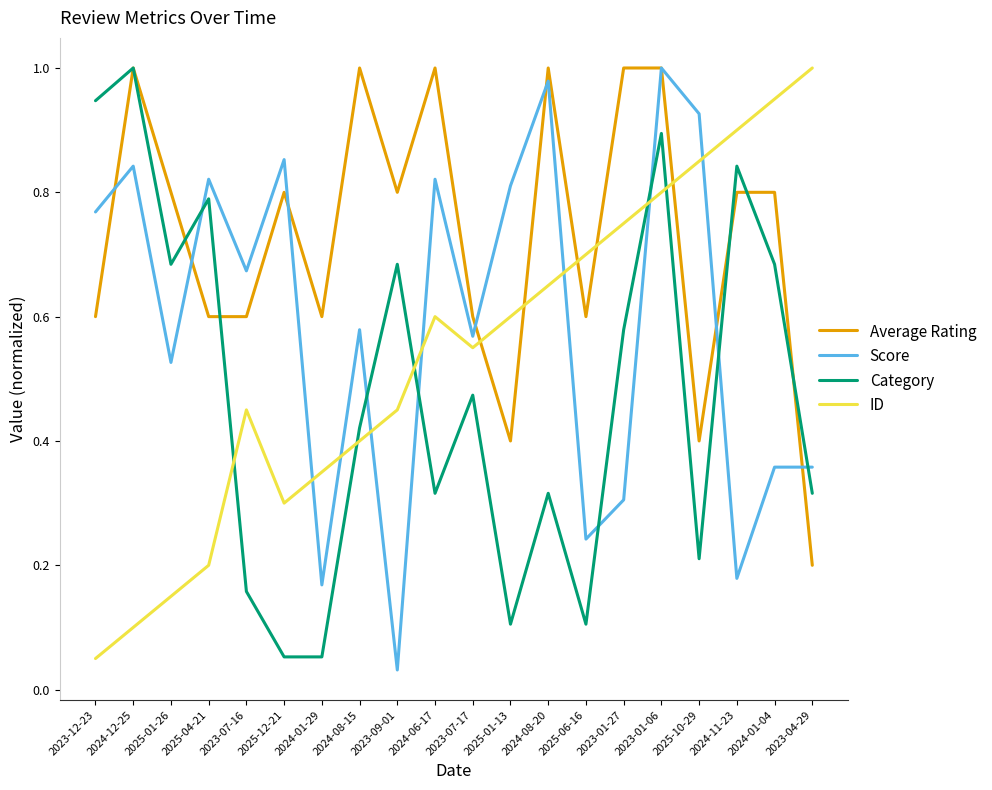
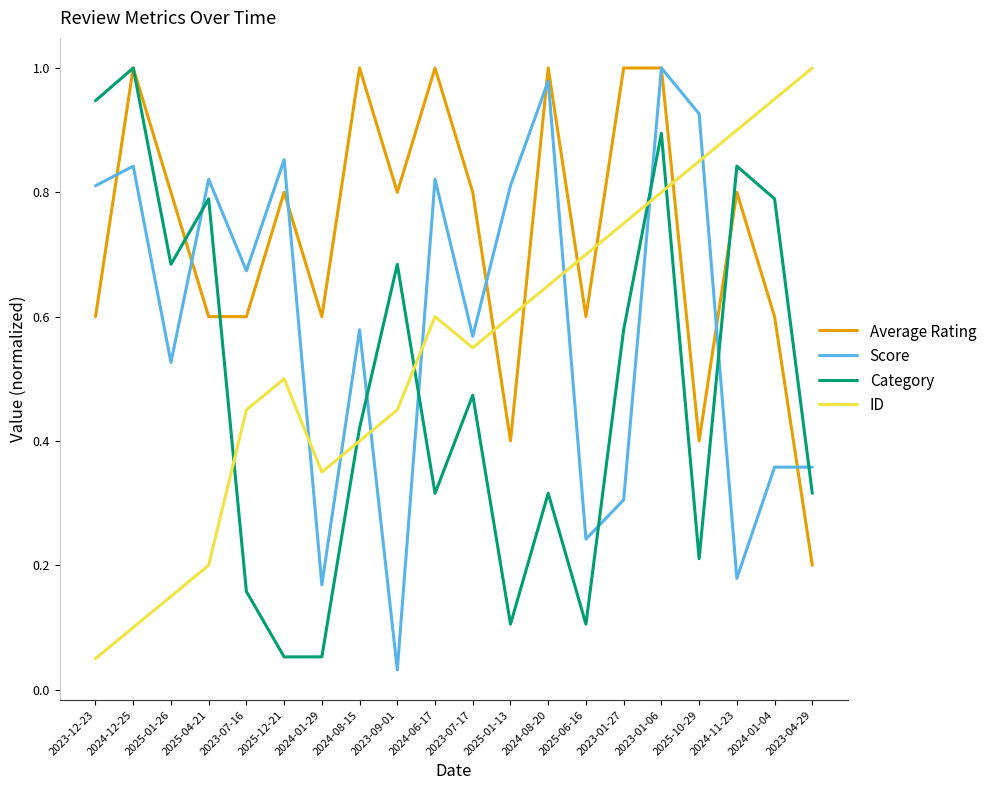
Score, 2023-12-23: 0.77 -> 0.81
ID, 2025-12-21: 0.30 -> 0.50
Average Rating, 2023-07-17: 0.60 -> 0.80
Average Rating, 2024-01-04: 0.80 -> 0.60
Category, 2024-01-04: 0.68 -> 0.79
